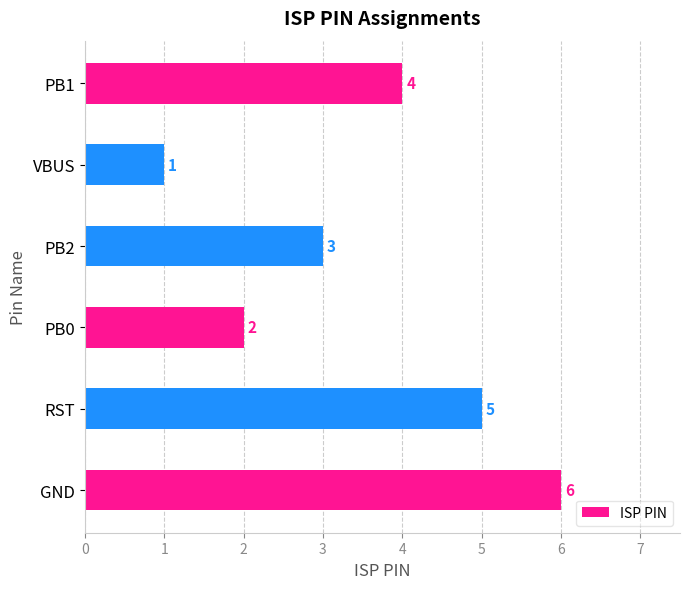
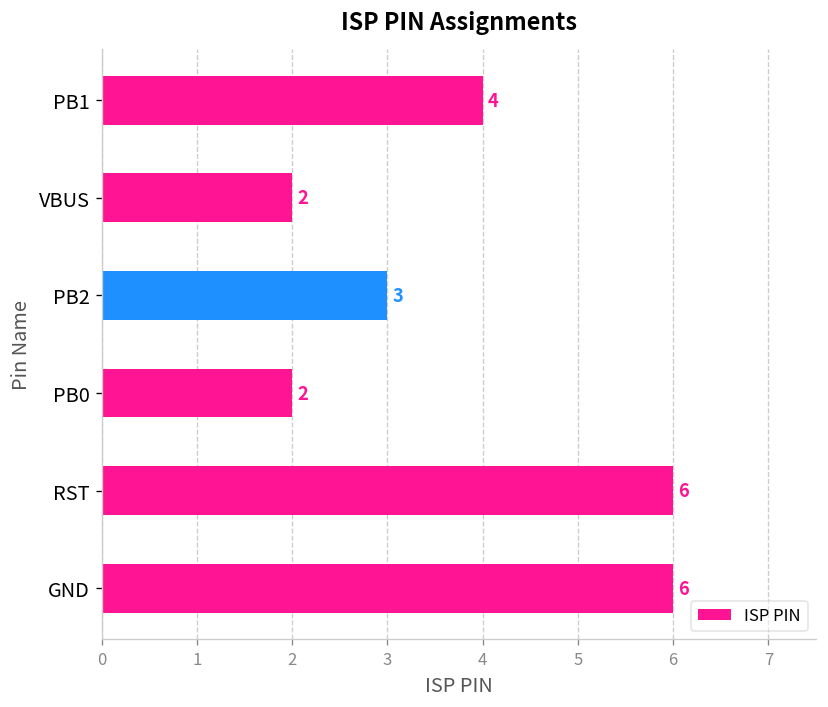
VBUS: 1 -> 2
RST: 5 -> 6
